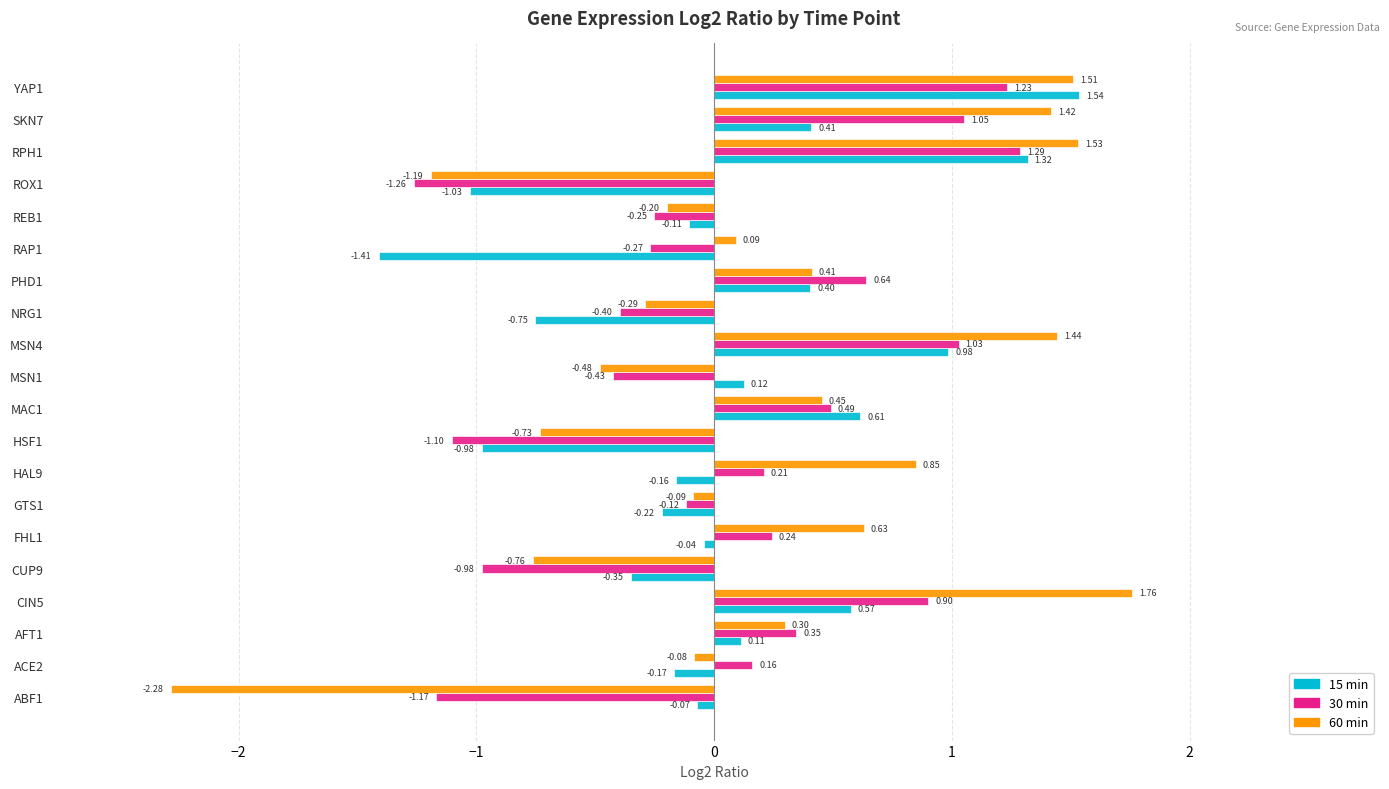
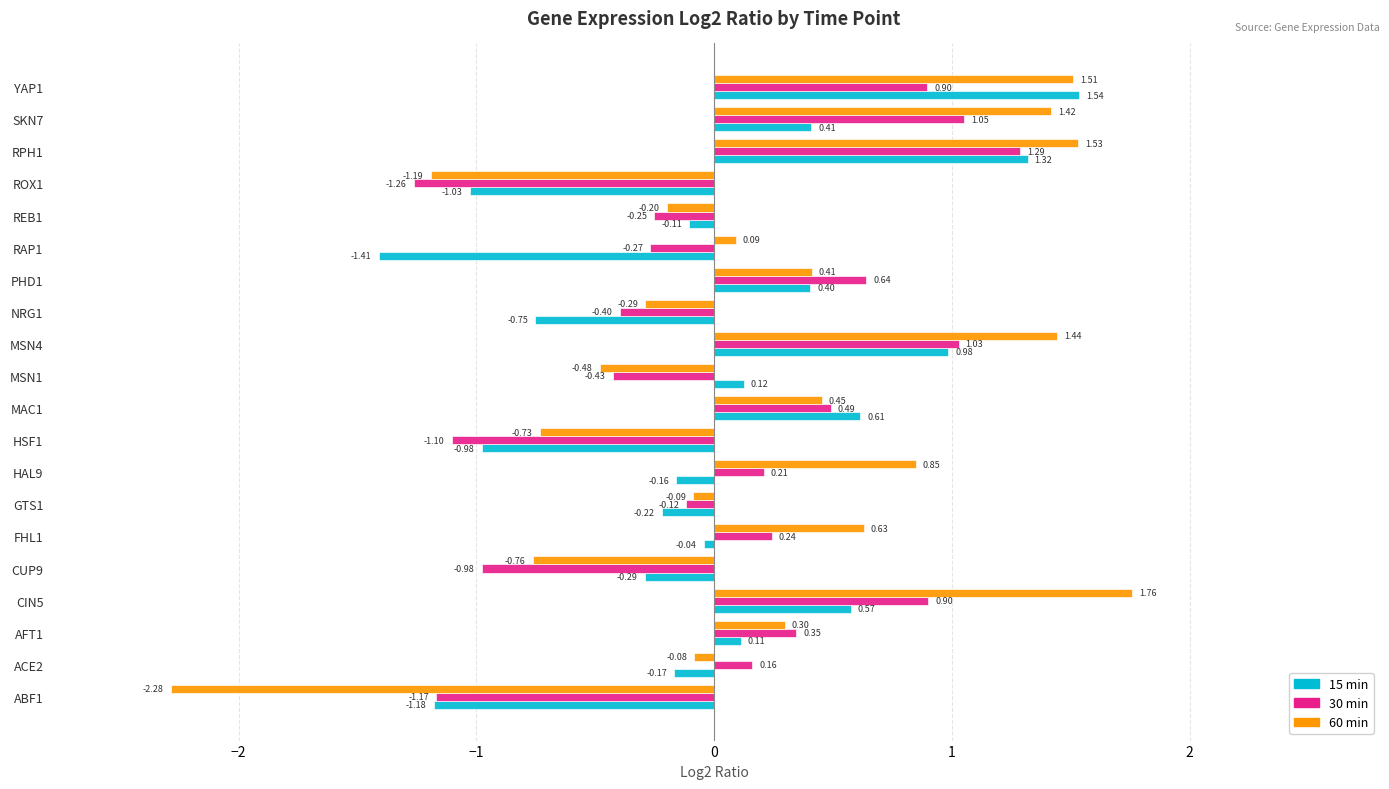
30 min, YAP1: 1.23 -> 0.90
15 min, CUP9: -0.35 -> -0.29
15 min, ABF1: -0.07 -> -1.18
